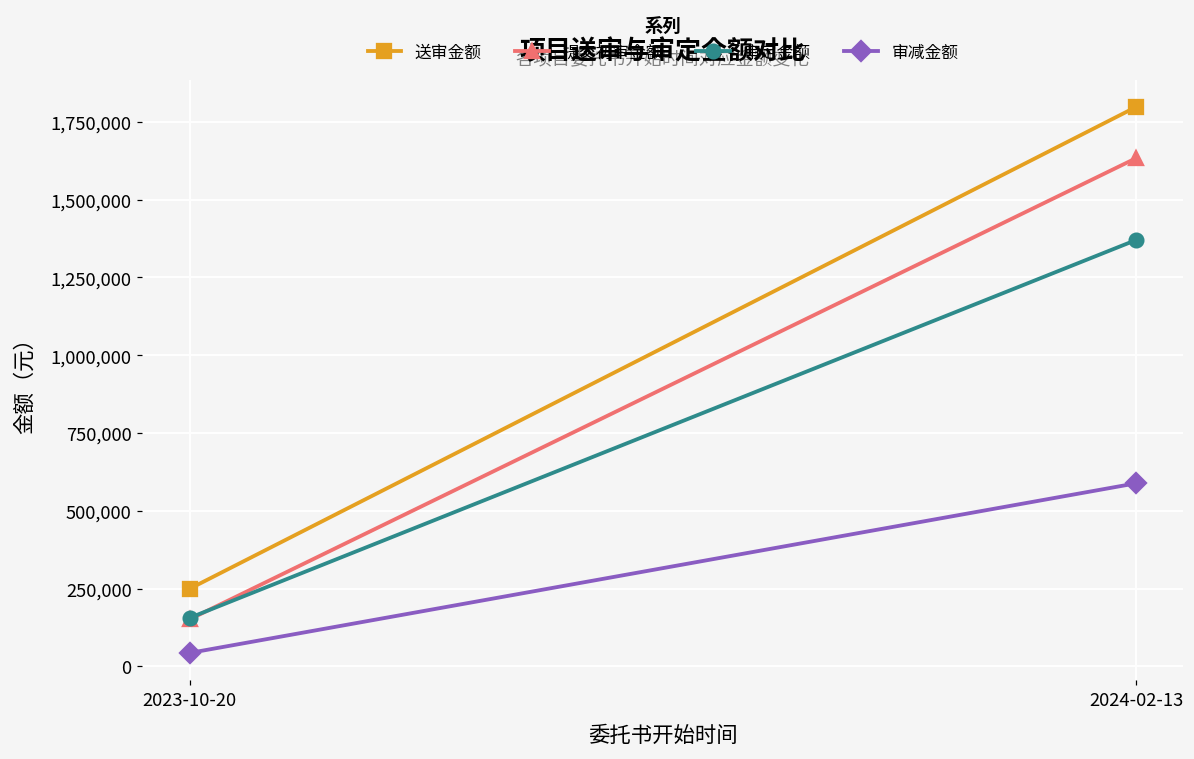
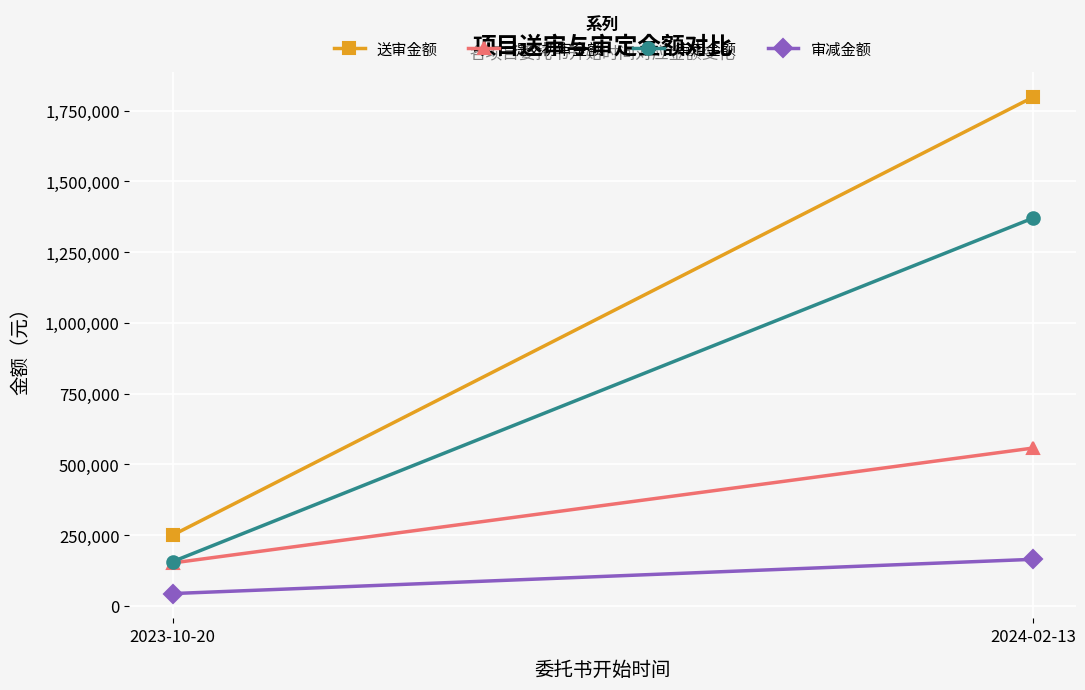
提交初审金额, 2024-02-13: 1,630,000 -> 560,000
审减金额, 2024-02-13: 590,000 -> 160,000
